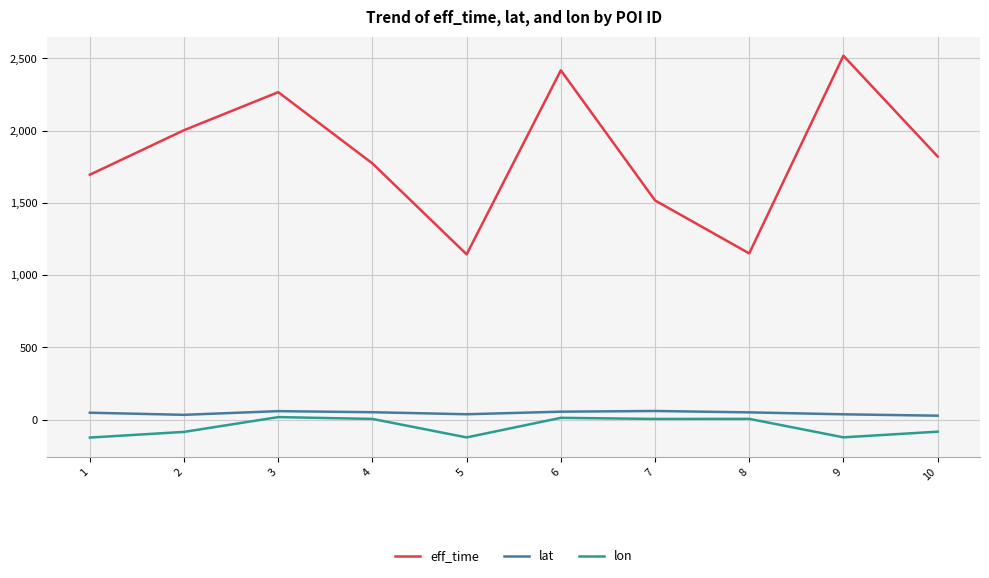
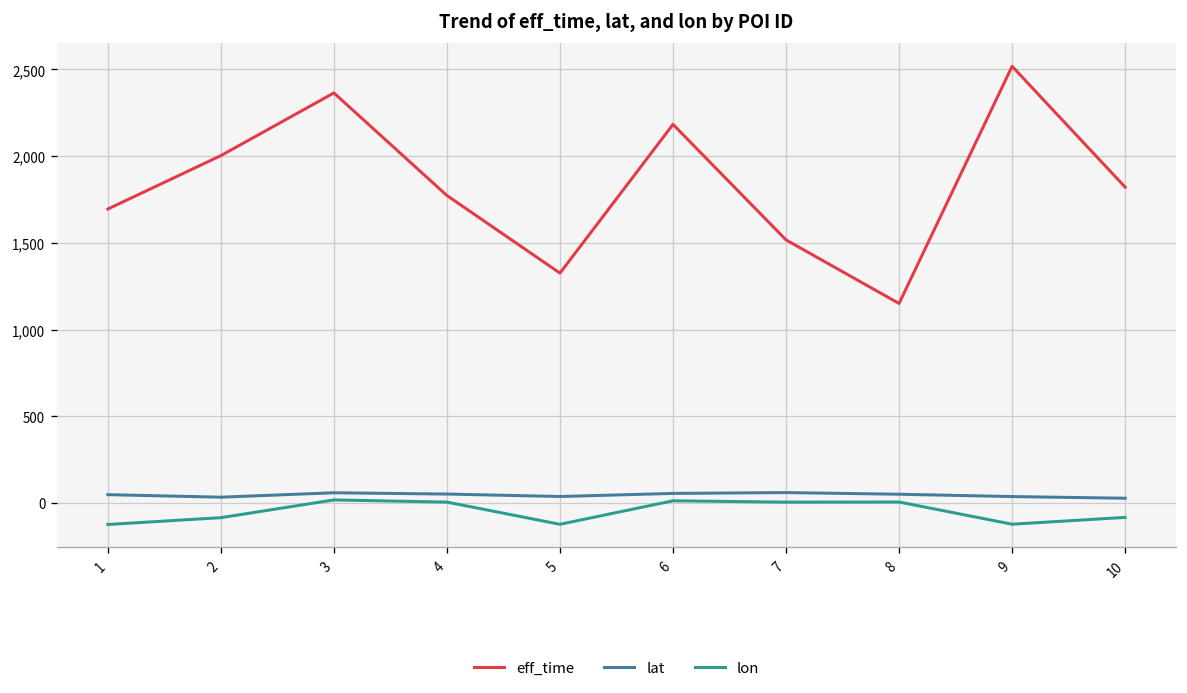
eff_time, 3: 2,270 -> 2,360
eff_time, 5: 1,140 -> 1,330
eff_time, 6: 2,420 -> 2,180
